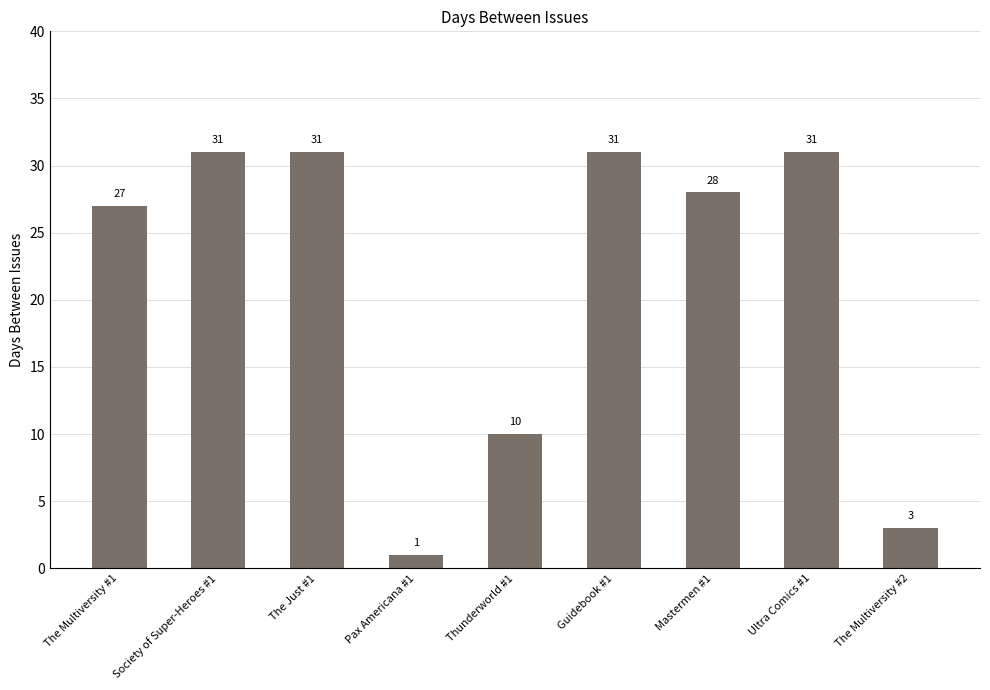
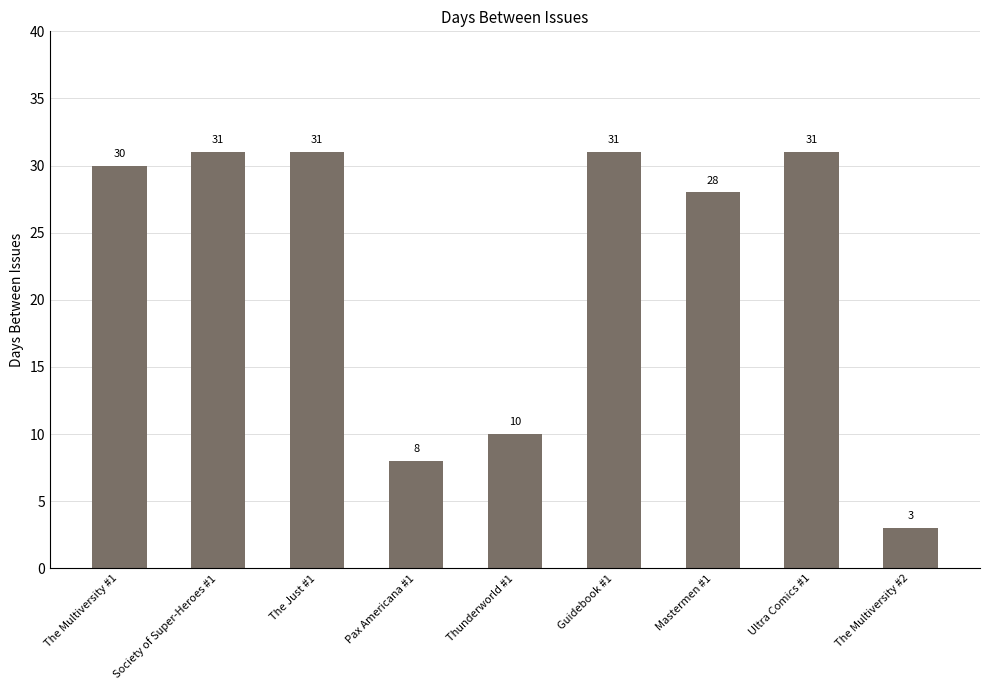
The Multiversity #1: 27 -> 30
Pax Americana #1: 1 -> 8
